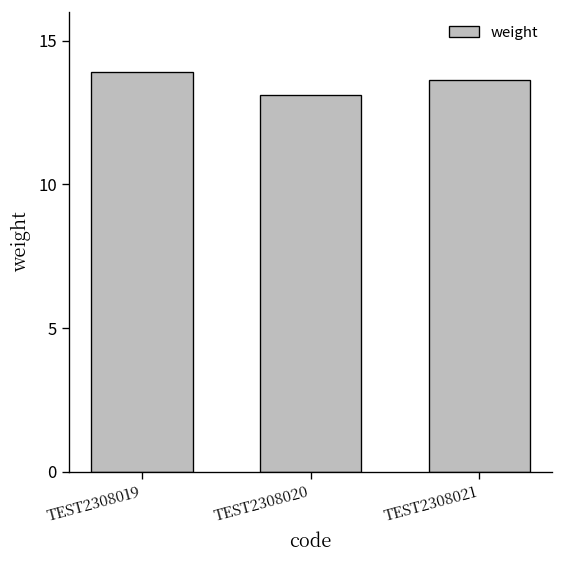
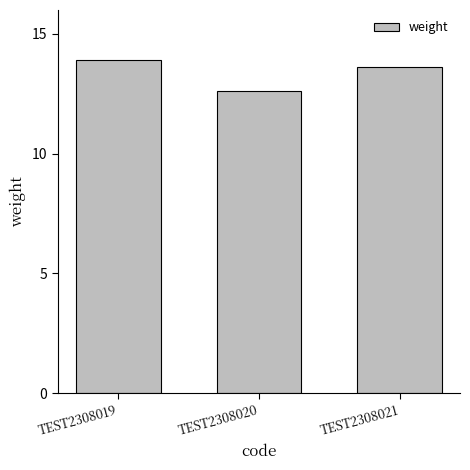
TEST2308020: 13.1 -> 12.6
